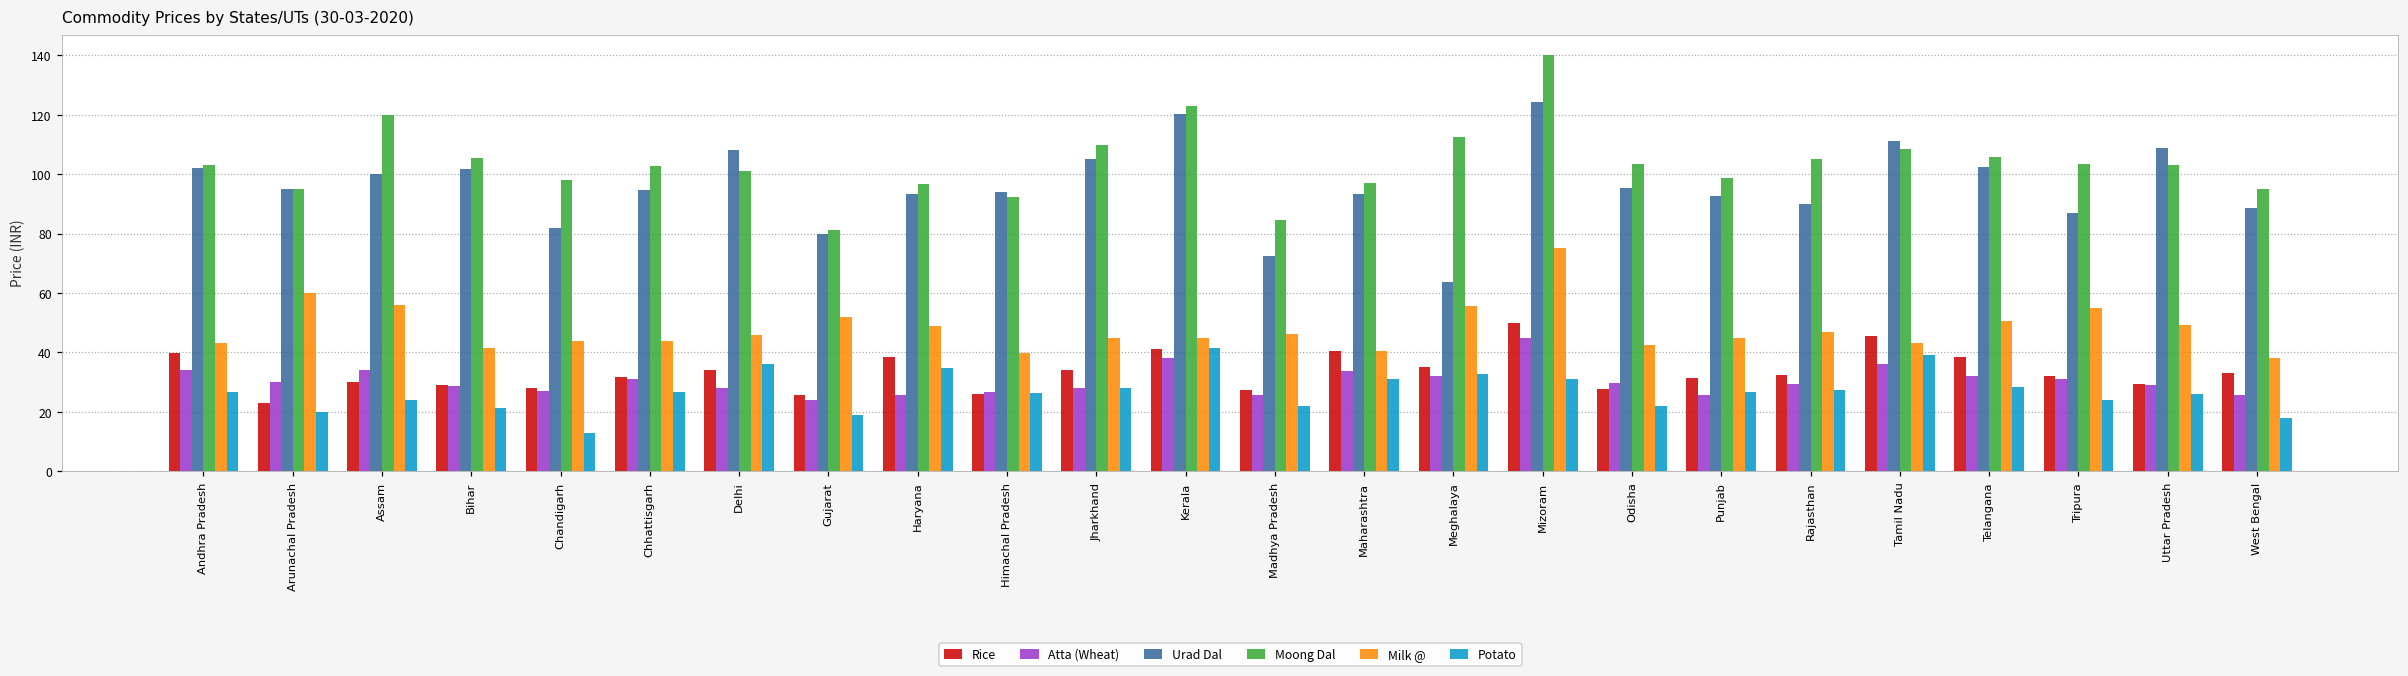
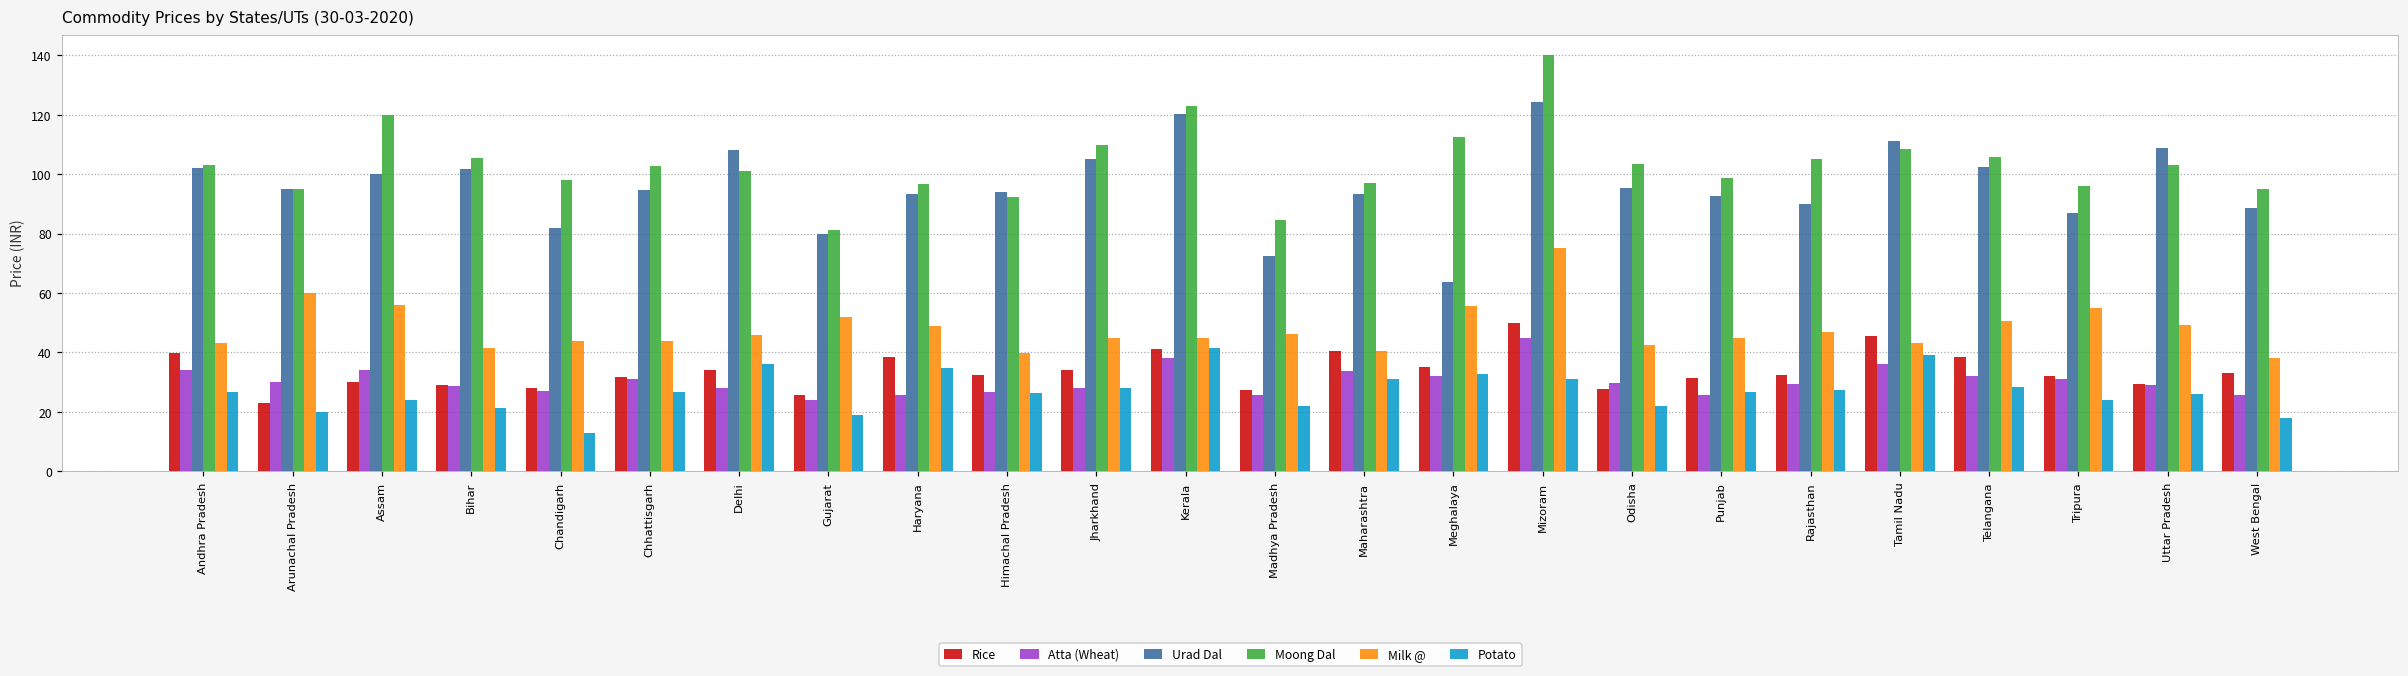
Rice, Himachal Pradesh: 26 -> 33
Moong Dal, Tripura: 104 -> 96
